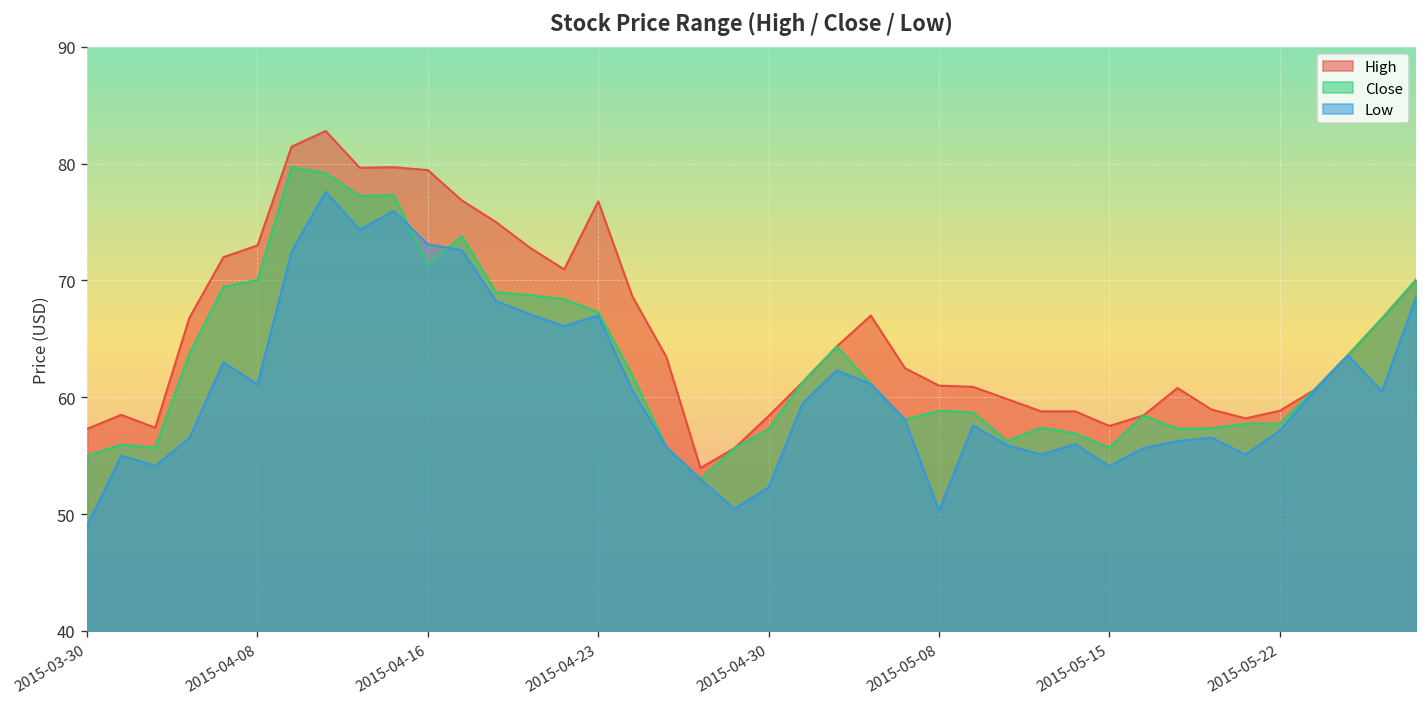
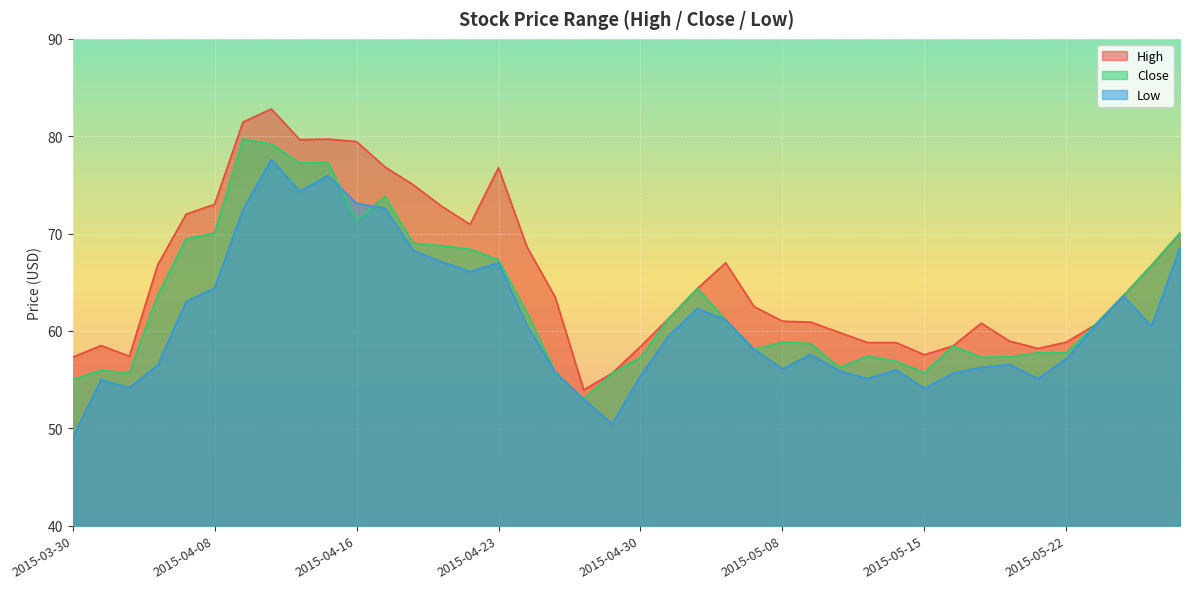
Low, 2015-04-08: 61 -> 64
Low, 2015-04-30: 52 -> 55
Low, 2015-05-08: 50 -> 56
